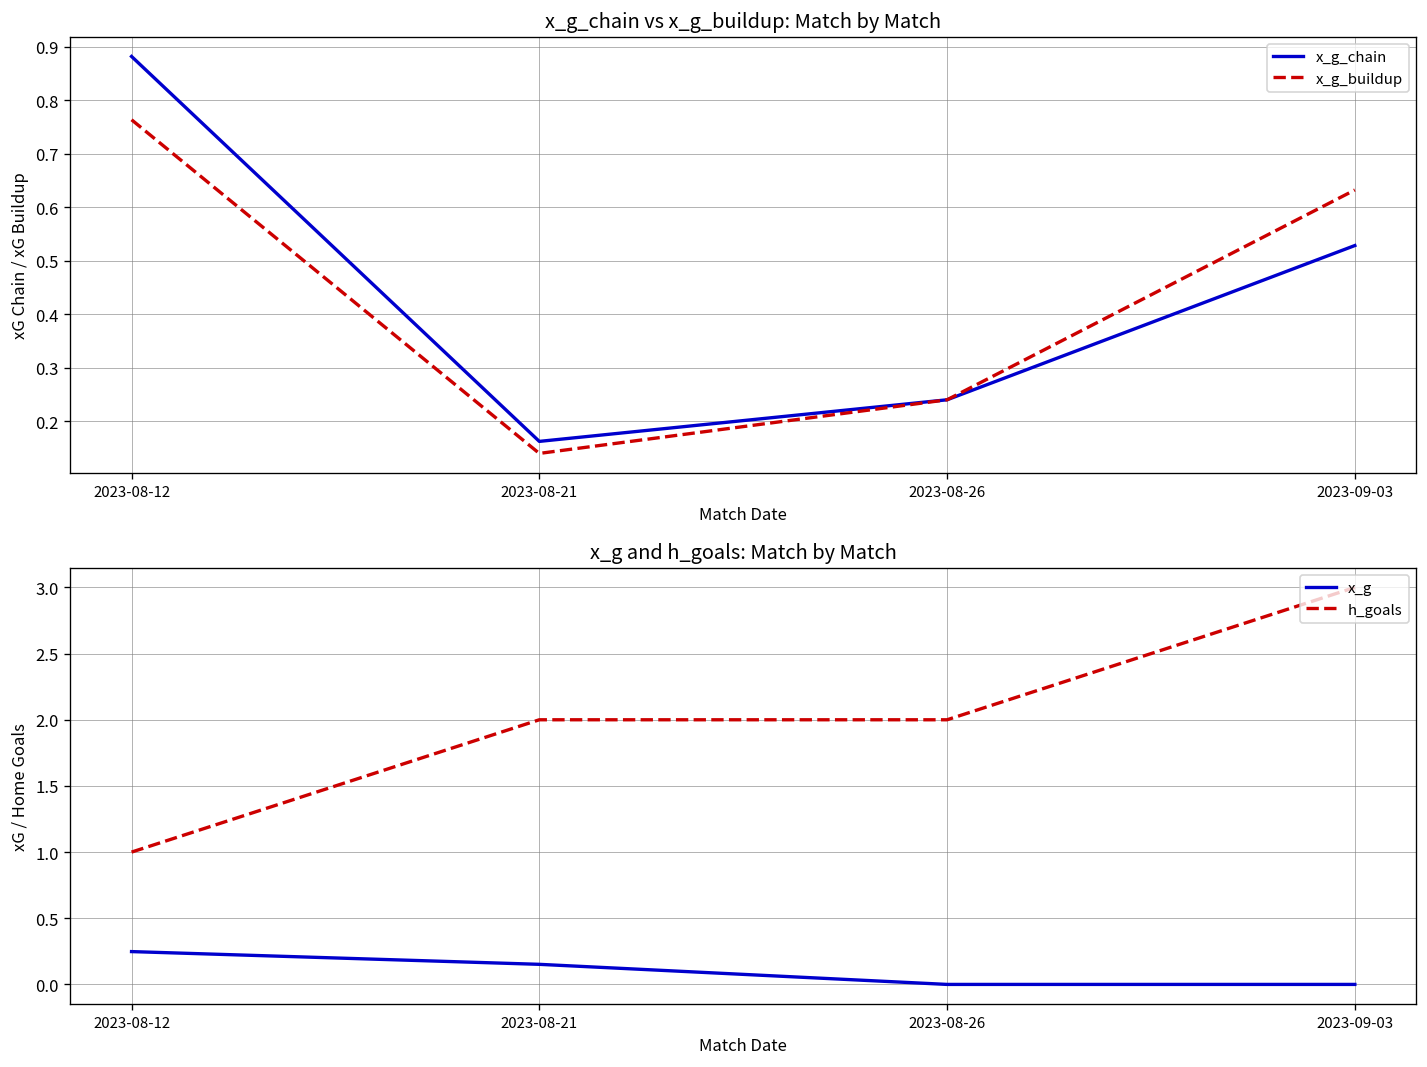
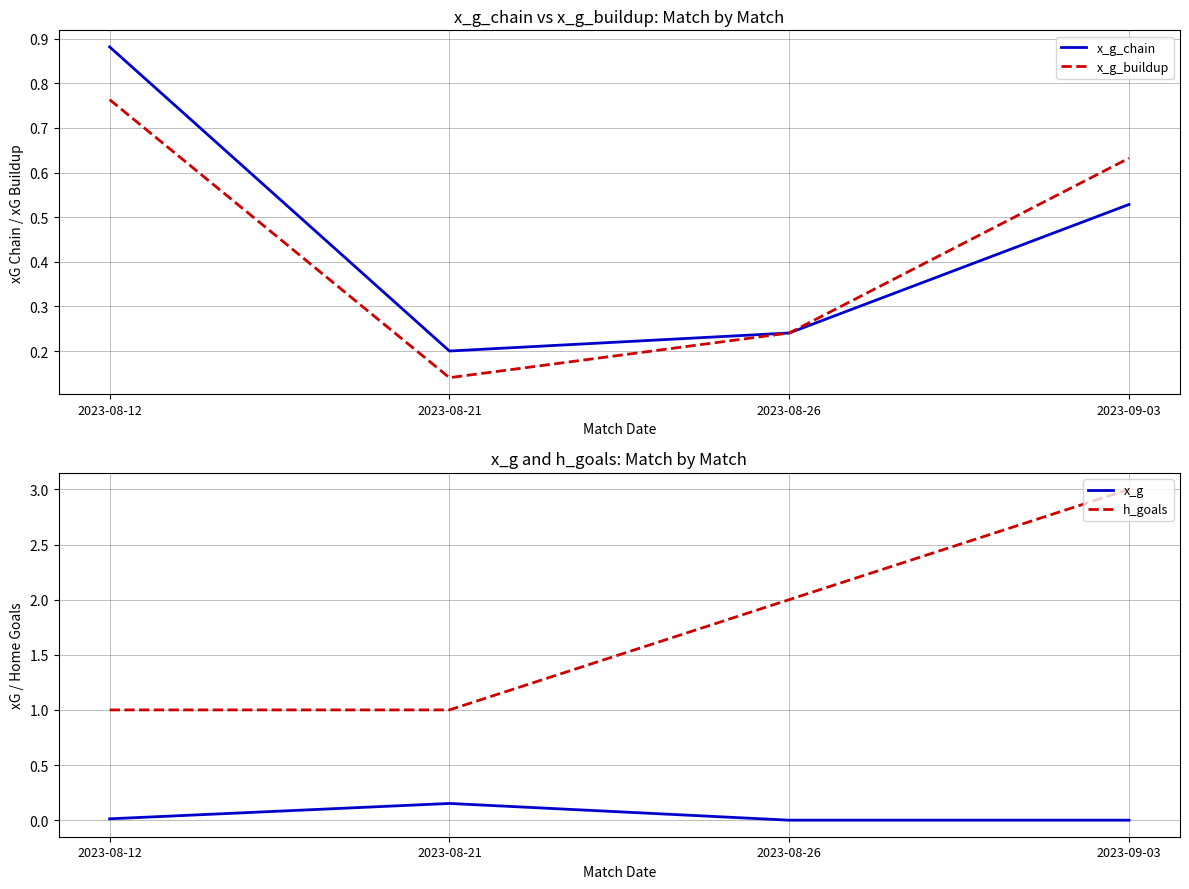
x_g_chain vs x_g_buildup: Match by Match, x_g_chain, 2023-08-21: 0.16 -> 0.20
x_g and h_goals: Match by Match, x_g, 2023-08-12: 0.25 -> 0.01
x_g and h_goals: Match by Match, h_goals, 2023-08-21: 2 -> 1
